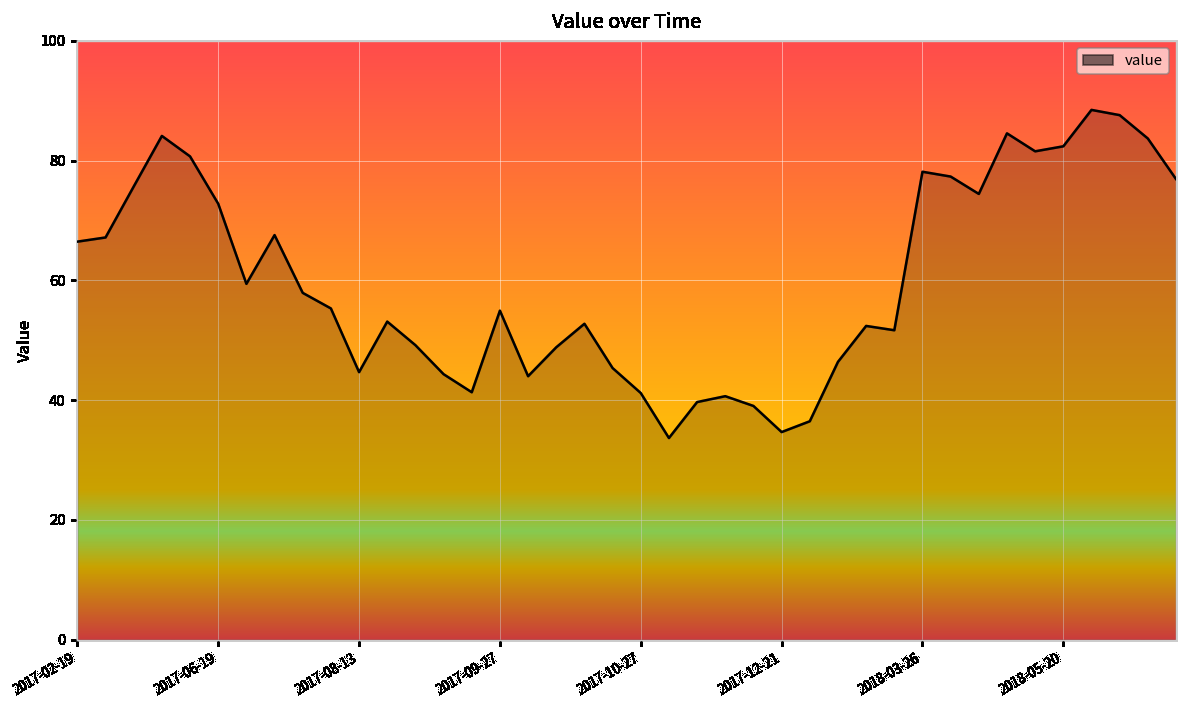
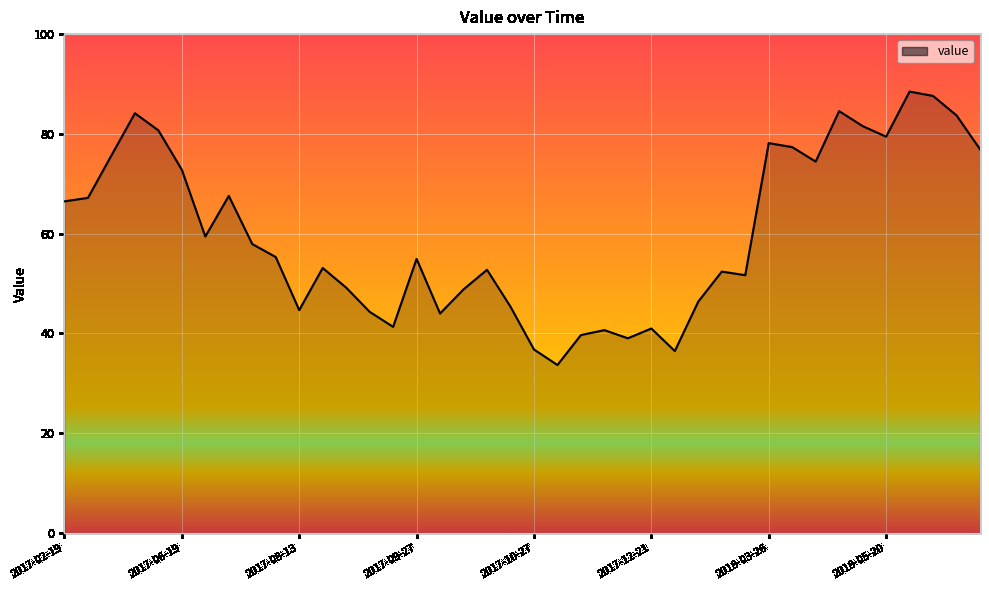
2017-10-27: 41 -> 37
2017-12-21: 35 -> 41
2018-05-20: 82 -> 79
